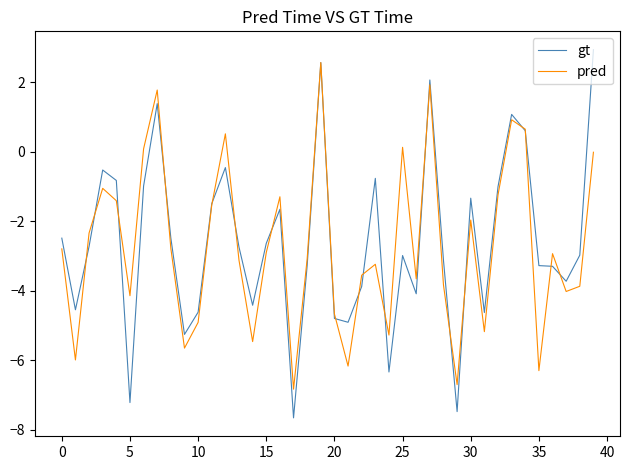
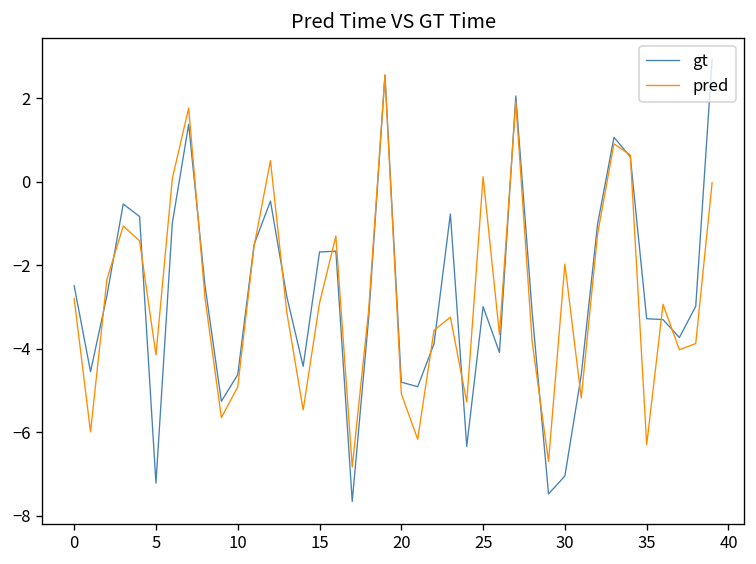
gt, 15: -2.6 -> -1.7
pred, 20: -4.7 -> -5.1
gt, 30: -1.3 -> -7.1
